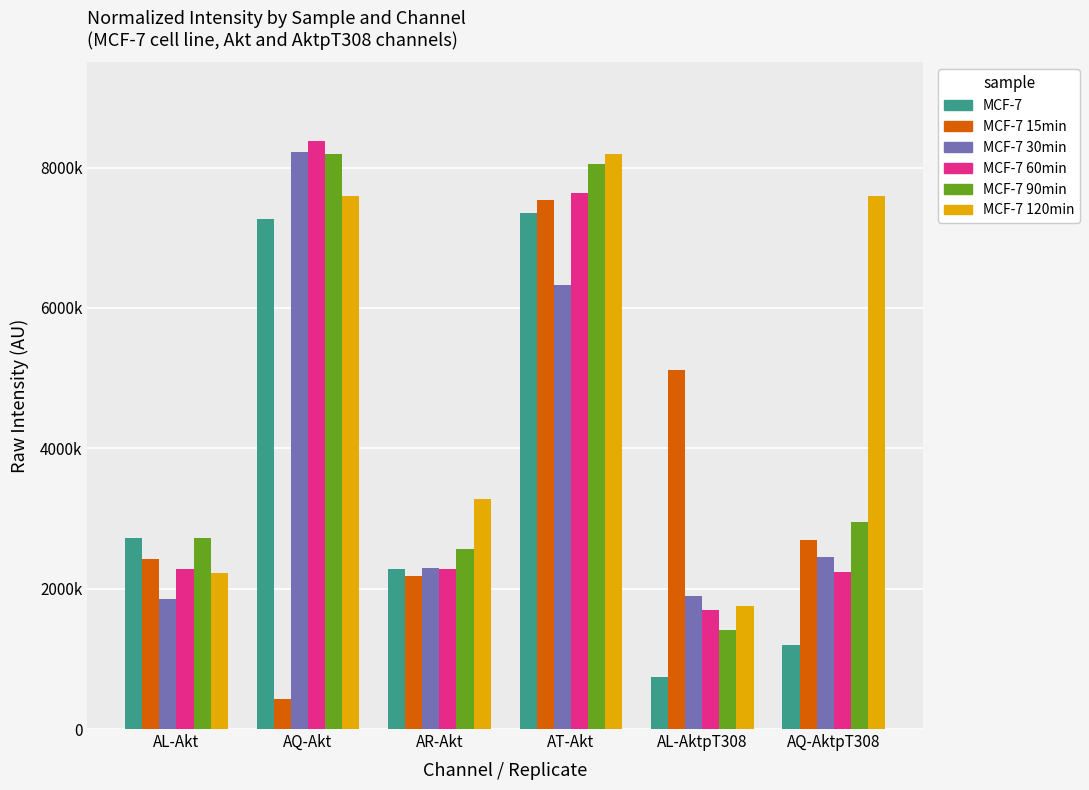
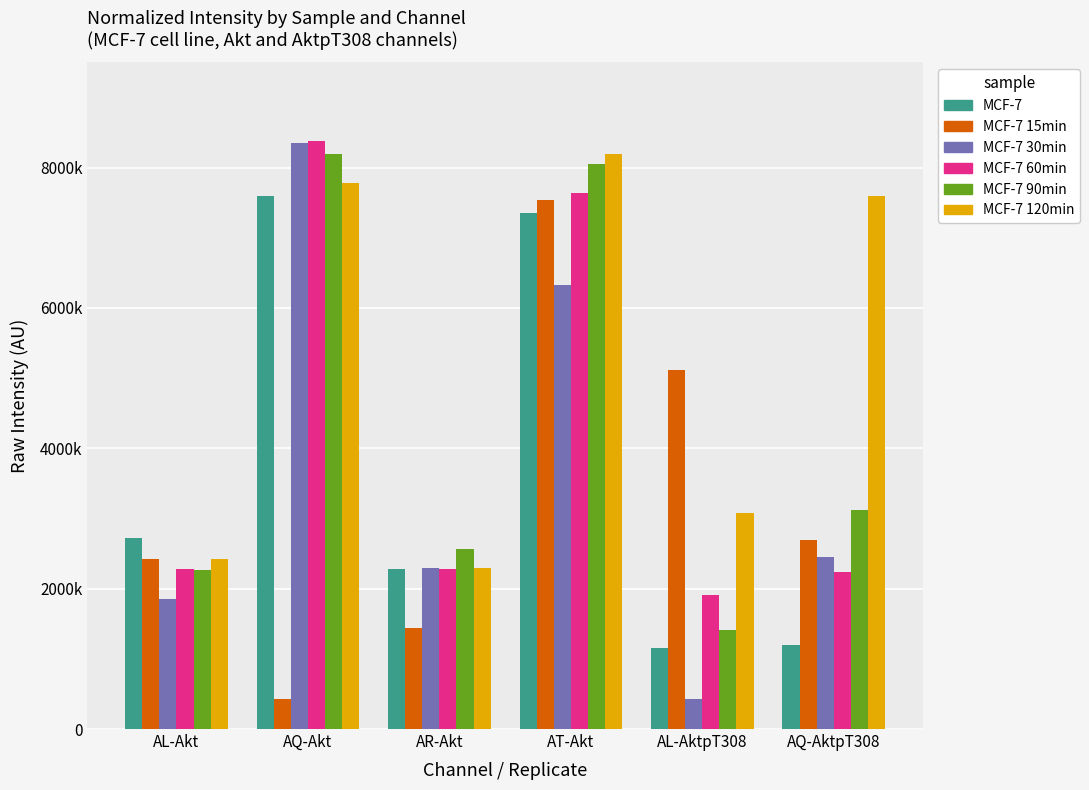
MCF-7 90min, AL-Akt: 2700000 -> 2300000
MCF-7 120min, AL-Akt: 2200000 -> 2400000
MCF-7, AQ-Akt: 7300000 -> 7600000
MCF-7 30min, AQ-Akt: 8200000 -> 8300000
MCF-7 120min, AQ-Akt: 7600000 -> 7800000
MCF-7 15min, AR-Akt: 2200000 -> 1400000
MCF-7 120min, AR-Akt: 3300000 -> 2300000
MCF-7, AL-AktpT308: 700000 -> 1200000
MCF-7 30min, AL-AktpT308: 1900000 -> 400000
MCF-7 60min, AL-AktpT308: 1700000 -> 1900000
MCF-7 120min, AL-AktpT308: 1800000 -> 3100000
MCF-7 90min, AQ-AktpT308: 2900000 -> 3100000
